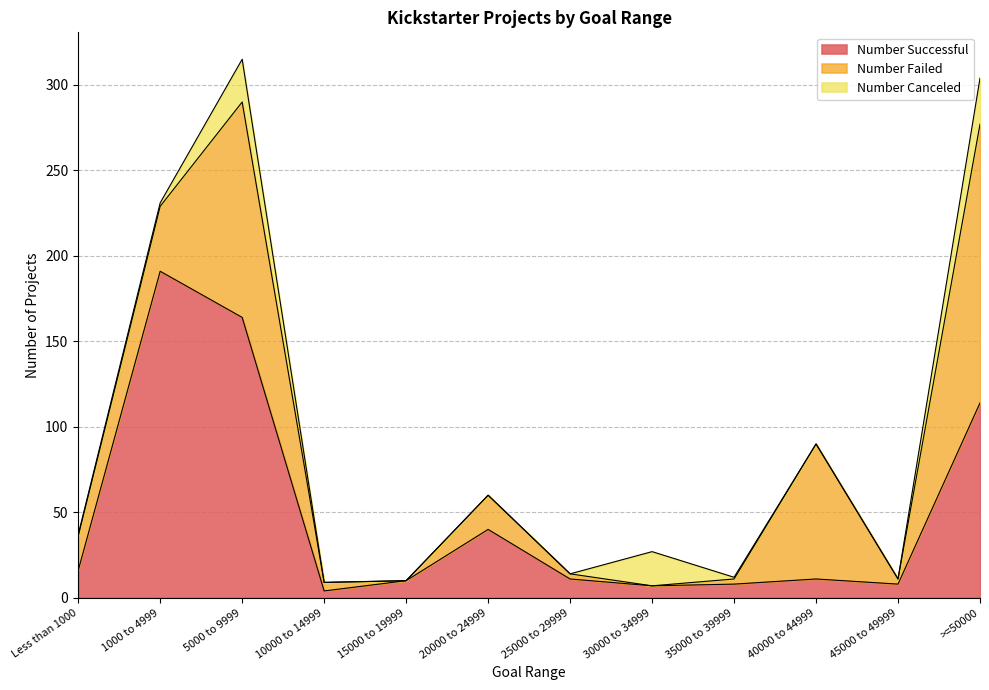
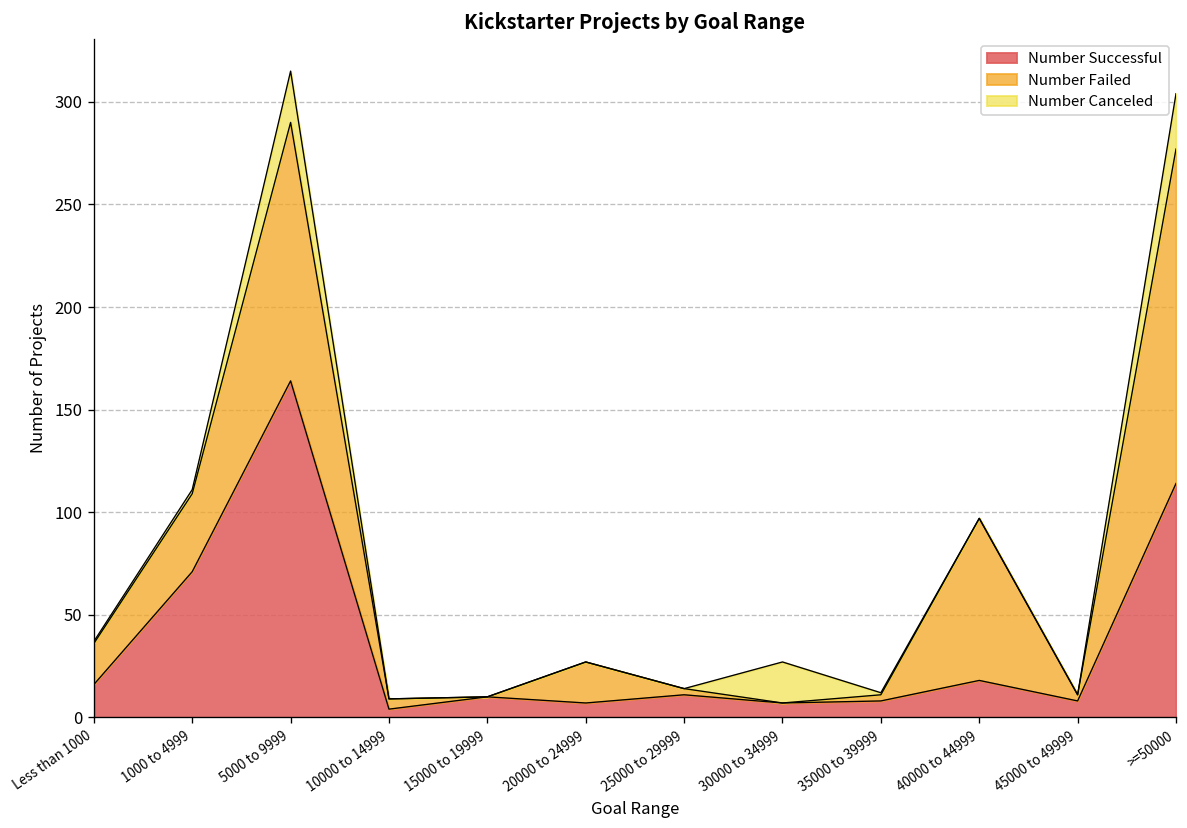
Number Successful, 1000 to 4999: 191 -> 71
Number Successful, 20000 to 24999: 40 -> 7
Number Successful, 40000 to 44999: 11 -> 18
